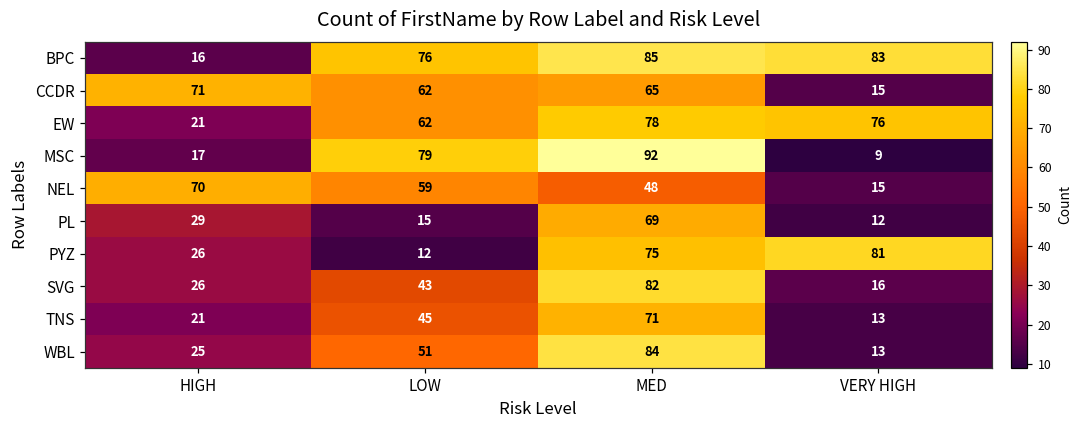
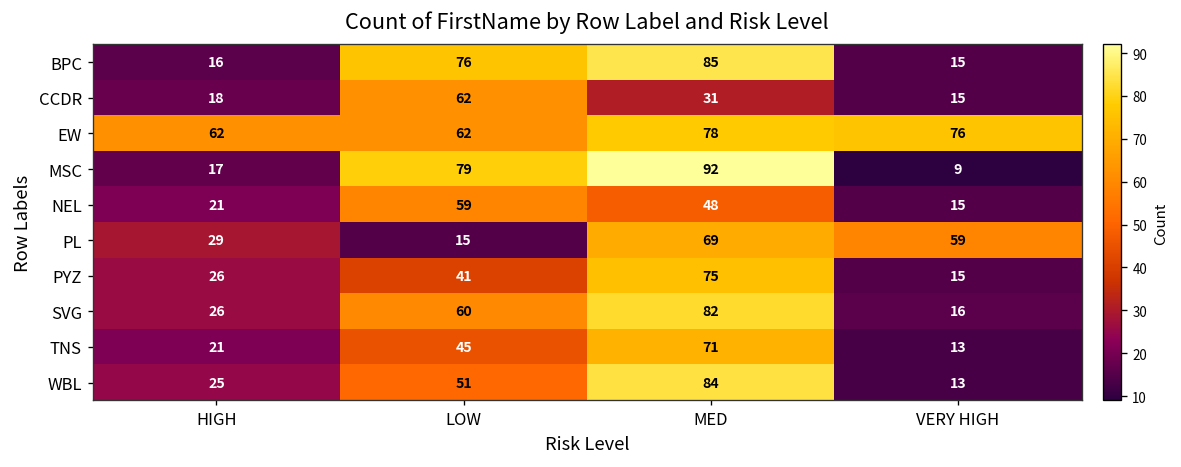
BPC, VERY HIGH: 83 -> 15
CCDR, HIGH: 71 -> 18
CCDR, MED: 65 -> 31
EW, HIGH: 21 -> 62
NEL, HIGH: 70 -> 21
PL, VERY HIGH: 12 -> 59
PYZ, LOW: 12 -> 41
PYZ, VERY HIGH: 81 -> 15
SVG, LOW: 43 -> 60
